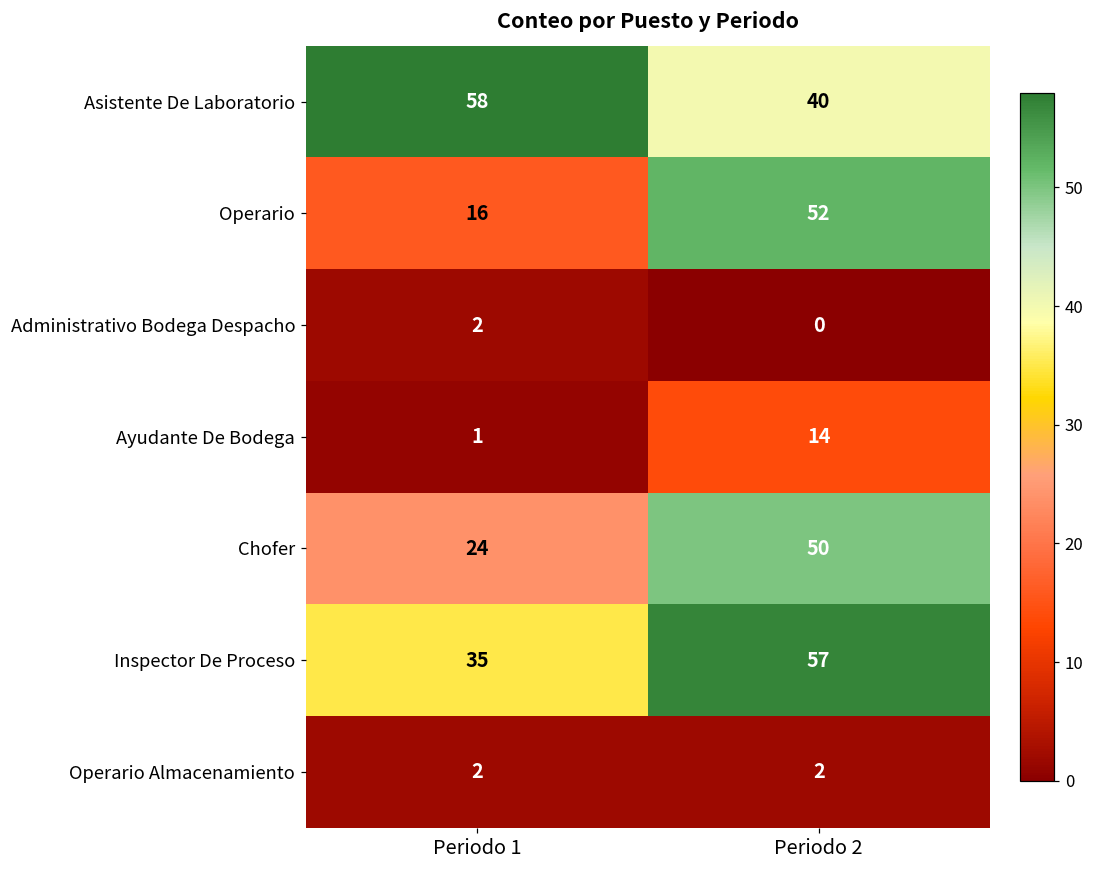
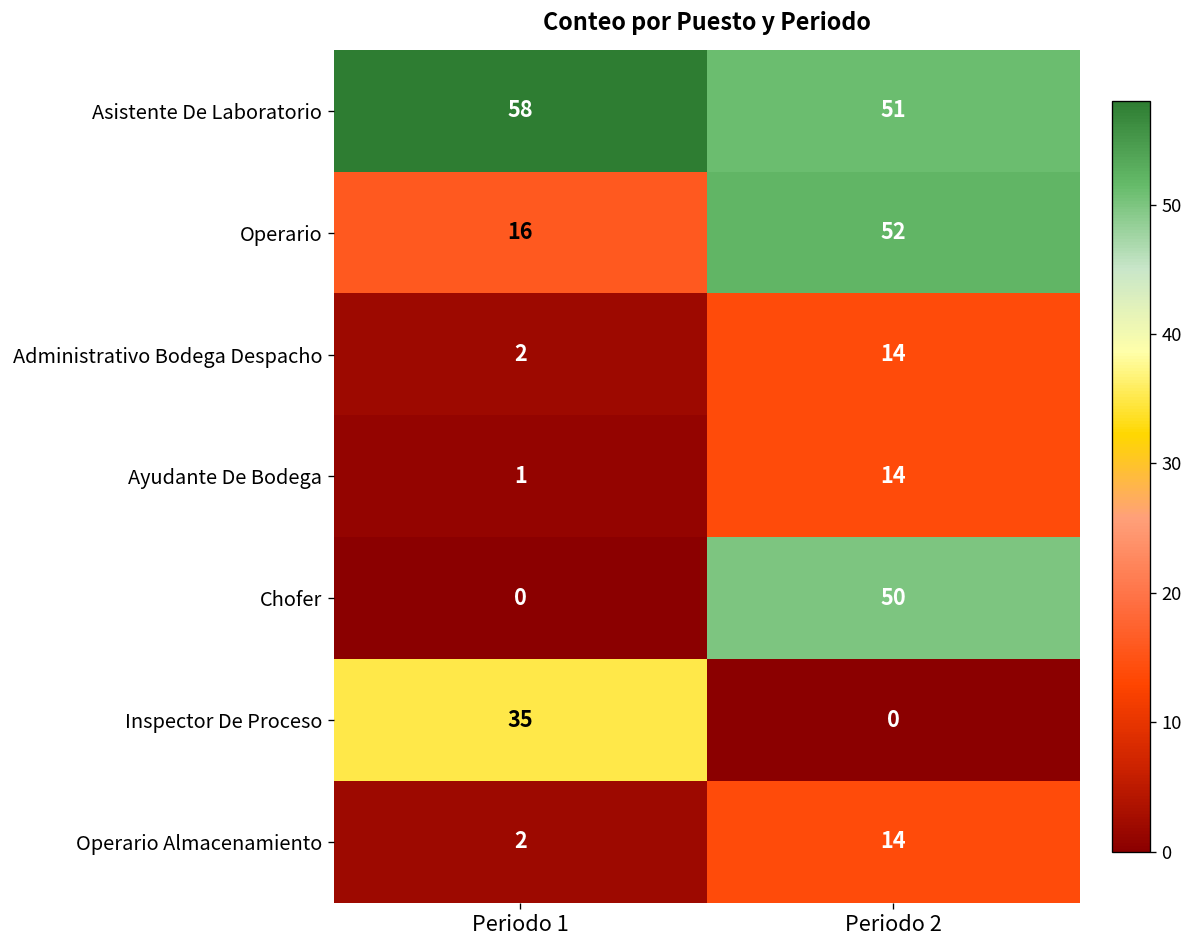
Asistente De Laboratorio, Periodo 2: 40 -> 51
Administrativo Bodega Despacho, Periodo 2: 0 -> 14
Chofer, Periodo 1: 24 -> 0
Inspector De Proceso, Periodo 2: 57 -> 0
Operario Almacenamiento, Periodo 2: 2 -> 14
